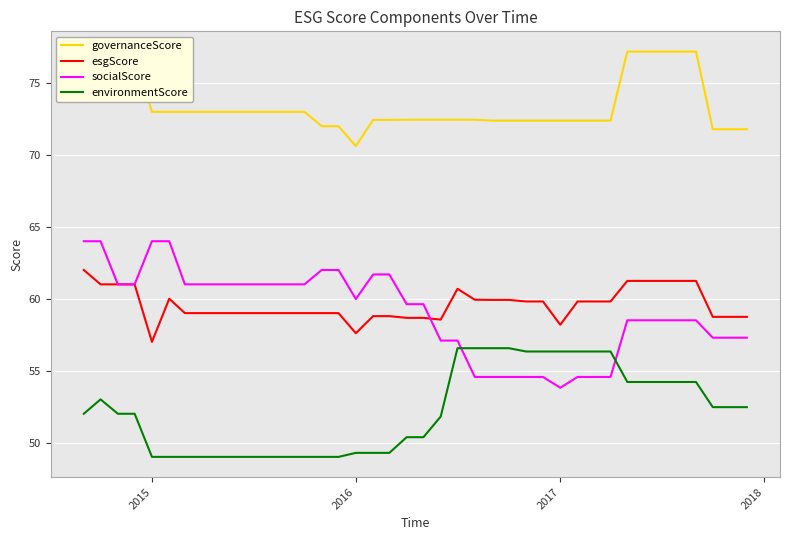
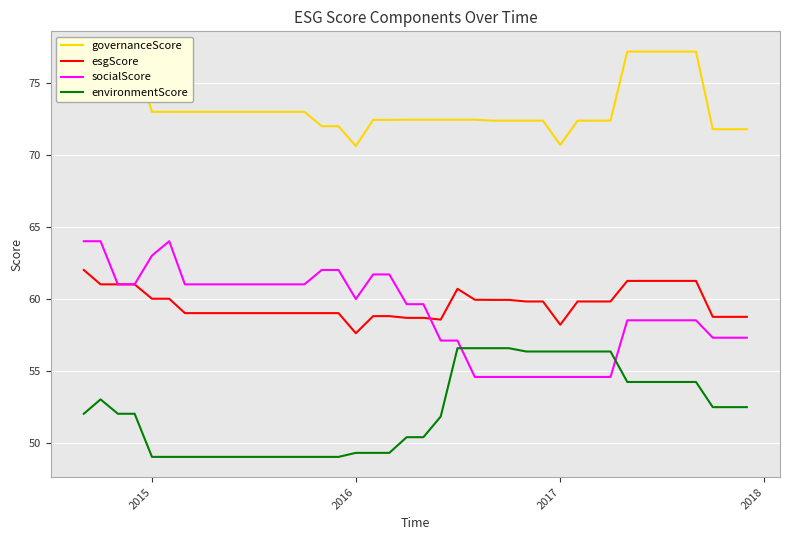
esgScore, 2015: 57 -> 60
socialScore, 2015: 64 -> 63
governanceScore, 2017: 72.4 -> 70.7
socialScore, 2017: 53.8 -> 54.6
